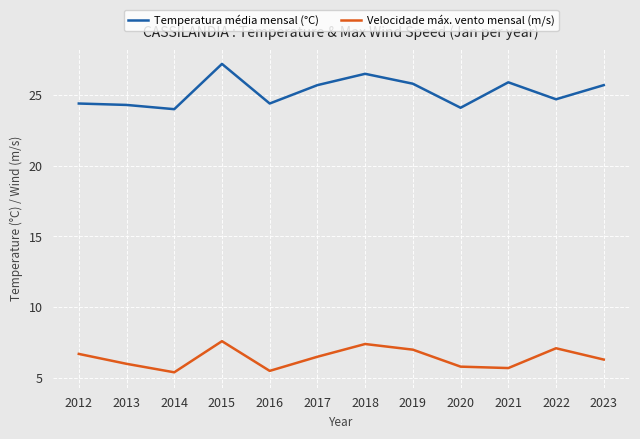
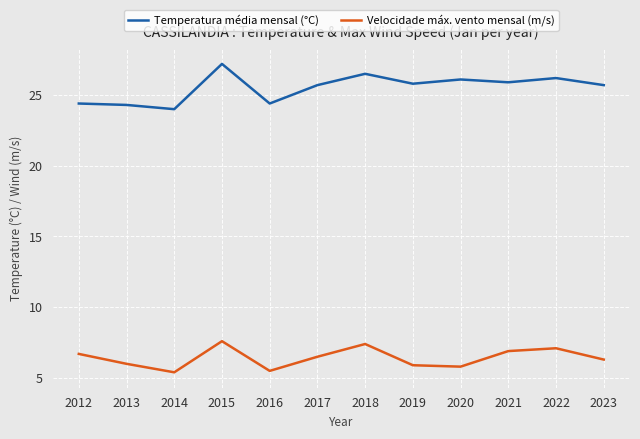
Velocidade máx. vento mensal (m/s), 2019: 7.0 -> 5.9
Temperatura média mensal (°C), 2020: 24.1 -> 26.1
Velocidade máx. vento mensal (m/s), 2021: 5.7 -> 6.9
Temperatura média mensal (°C), 2022: 24.7 -> 26.2
